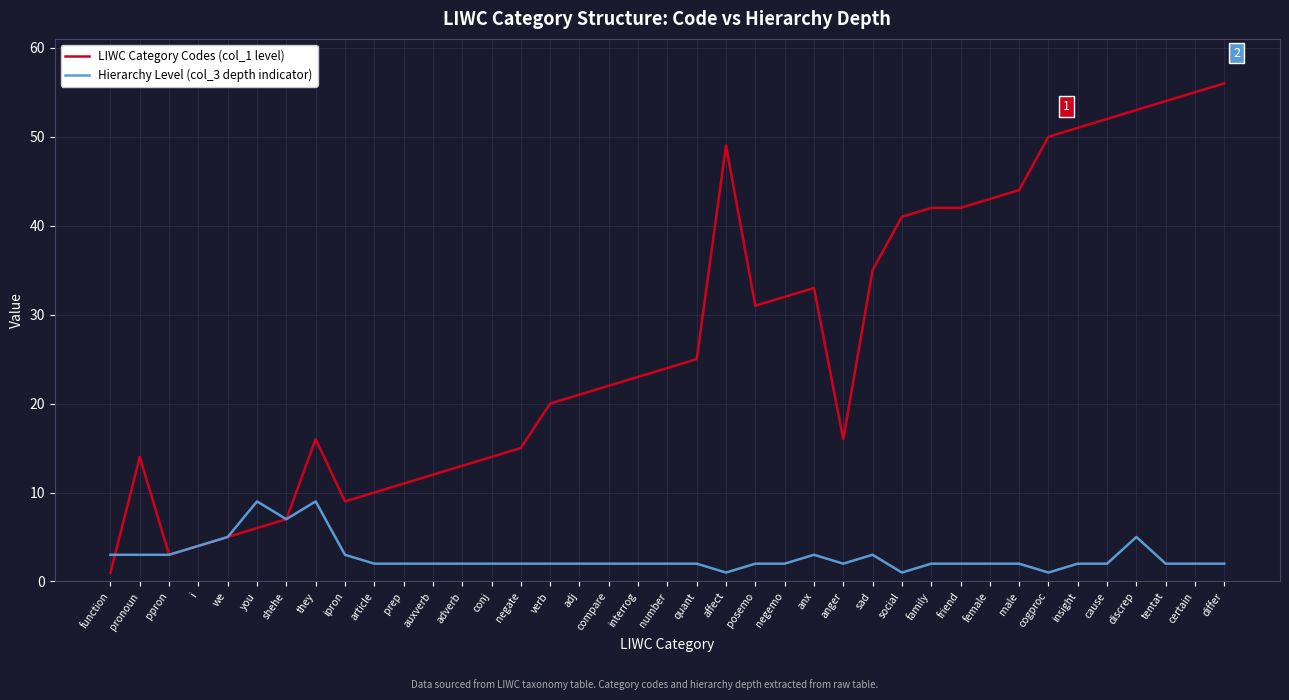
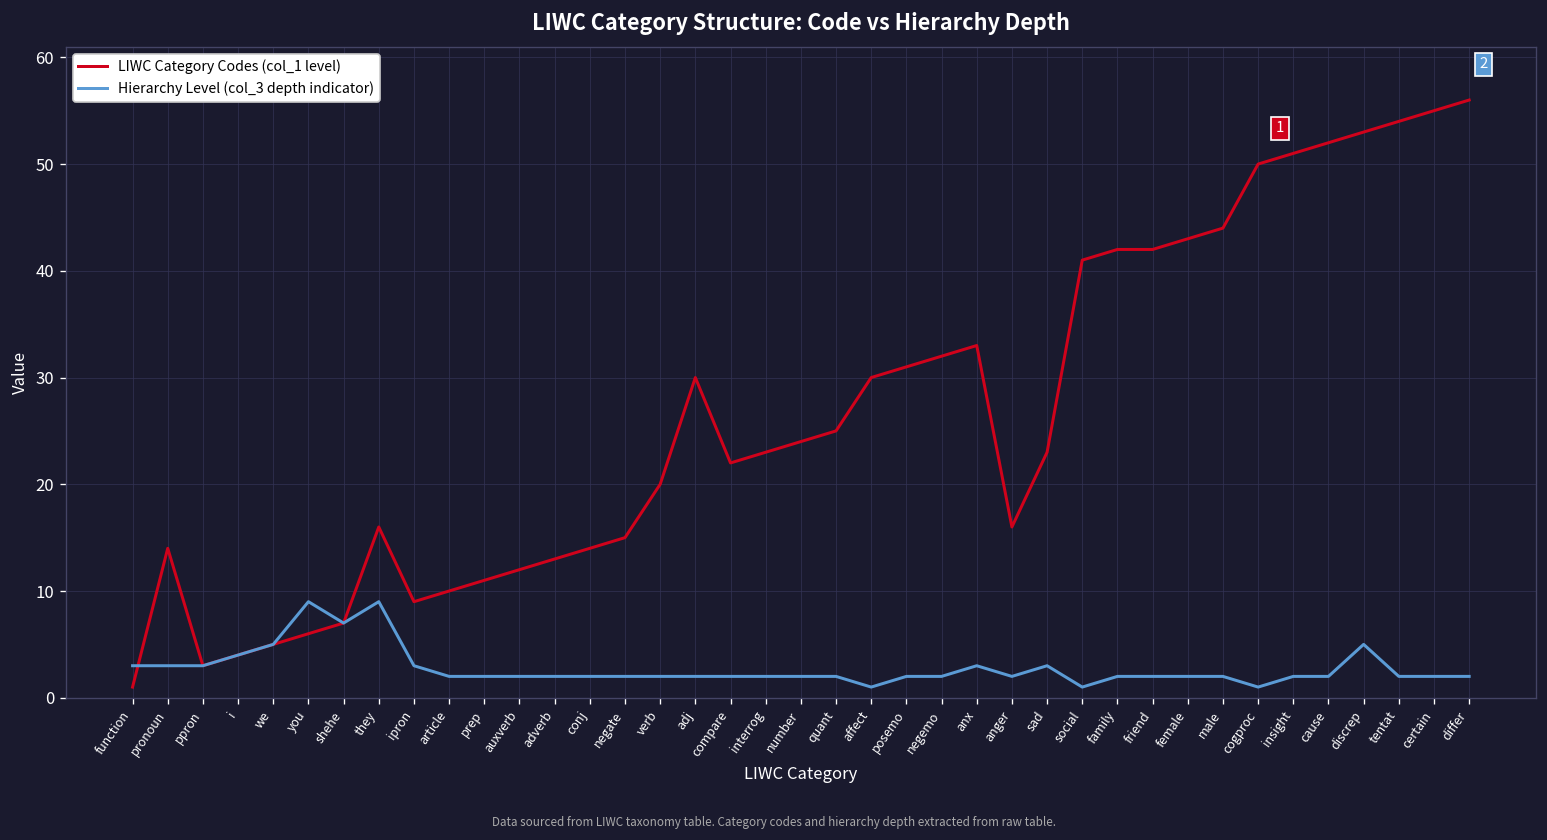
LIWC Category Codes (col_1 level), adj: 21 -> 30
LIWC Category Codes (col_1 level), affect: 49 -> 30
LIWC Category Codes (col_1 level), sad: 35 -> 23
